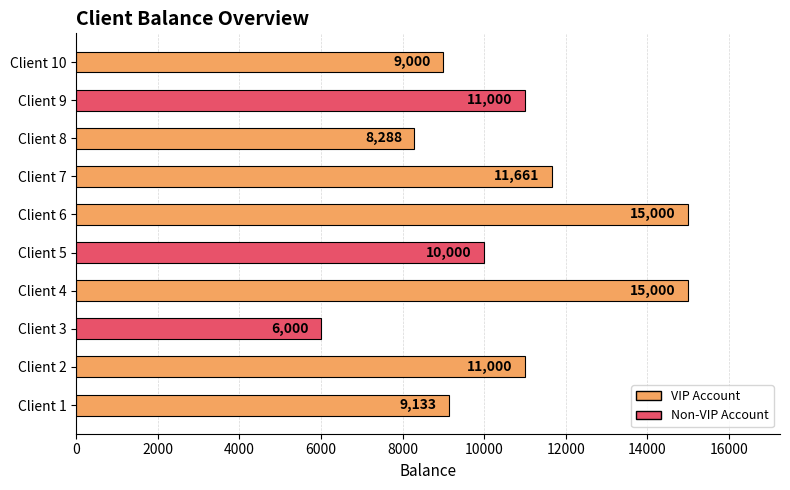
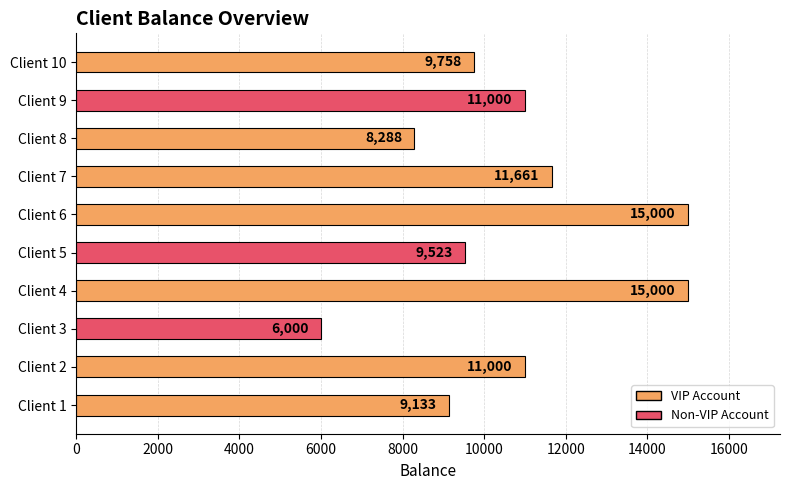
Client 10: 9,000 -> 9,758
Client 5: 10,000 -> 9,523
